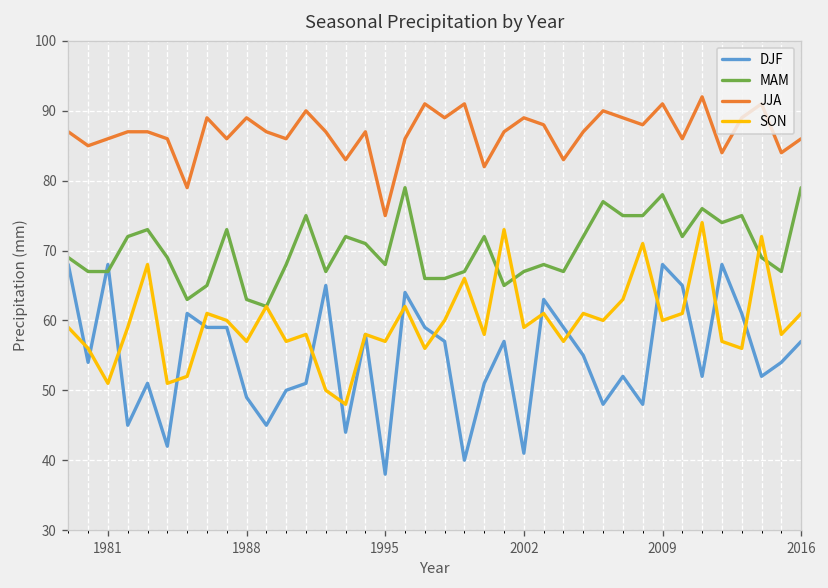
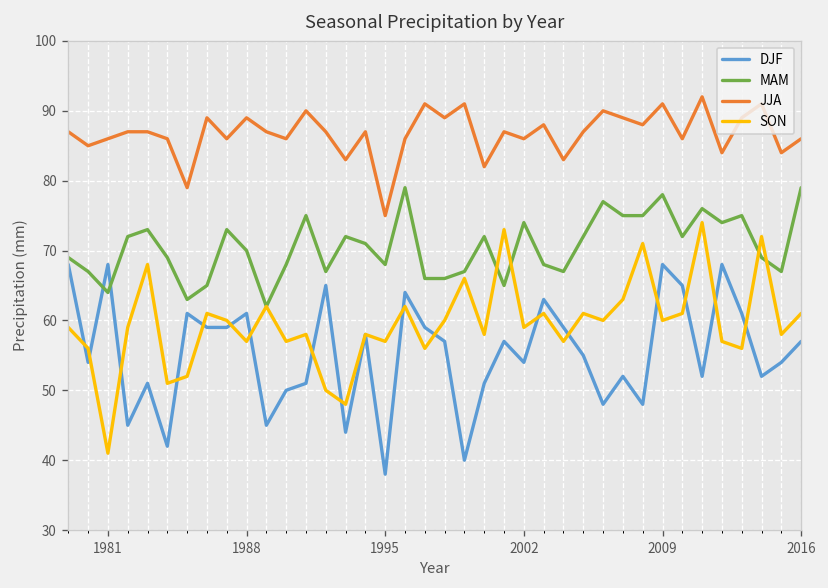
MAM, 1981: 67 -> 64
SON, 1981: 51 -> 41
DJF, 1988: 49 -> 61
MAM, 1988: 63 -> 70
DJF, 2002: 41 -> 54
MAM, 2002: 67 -> 74
JJA, 2002: 89 -> 86
